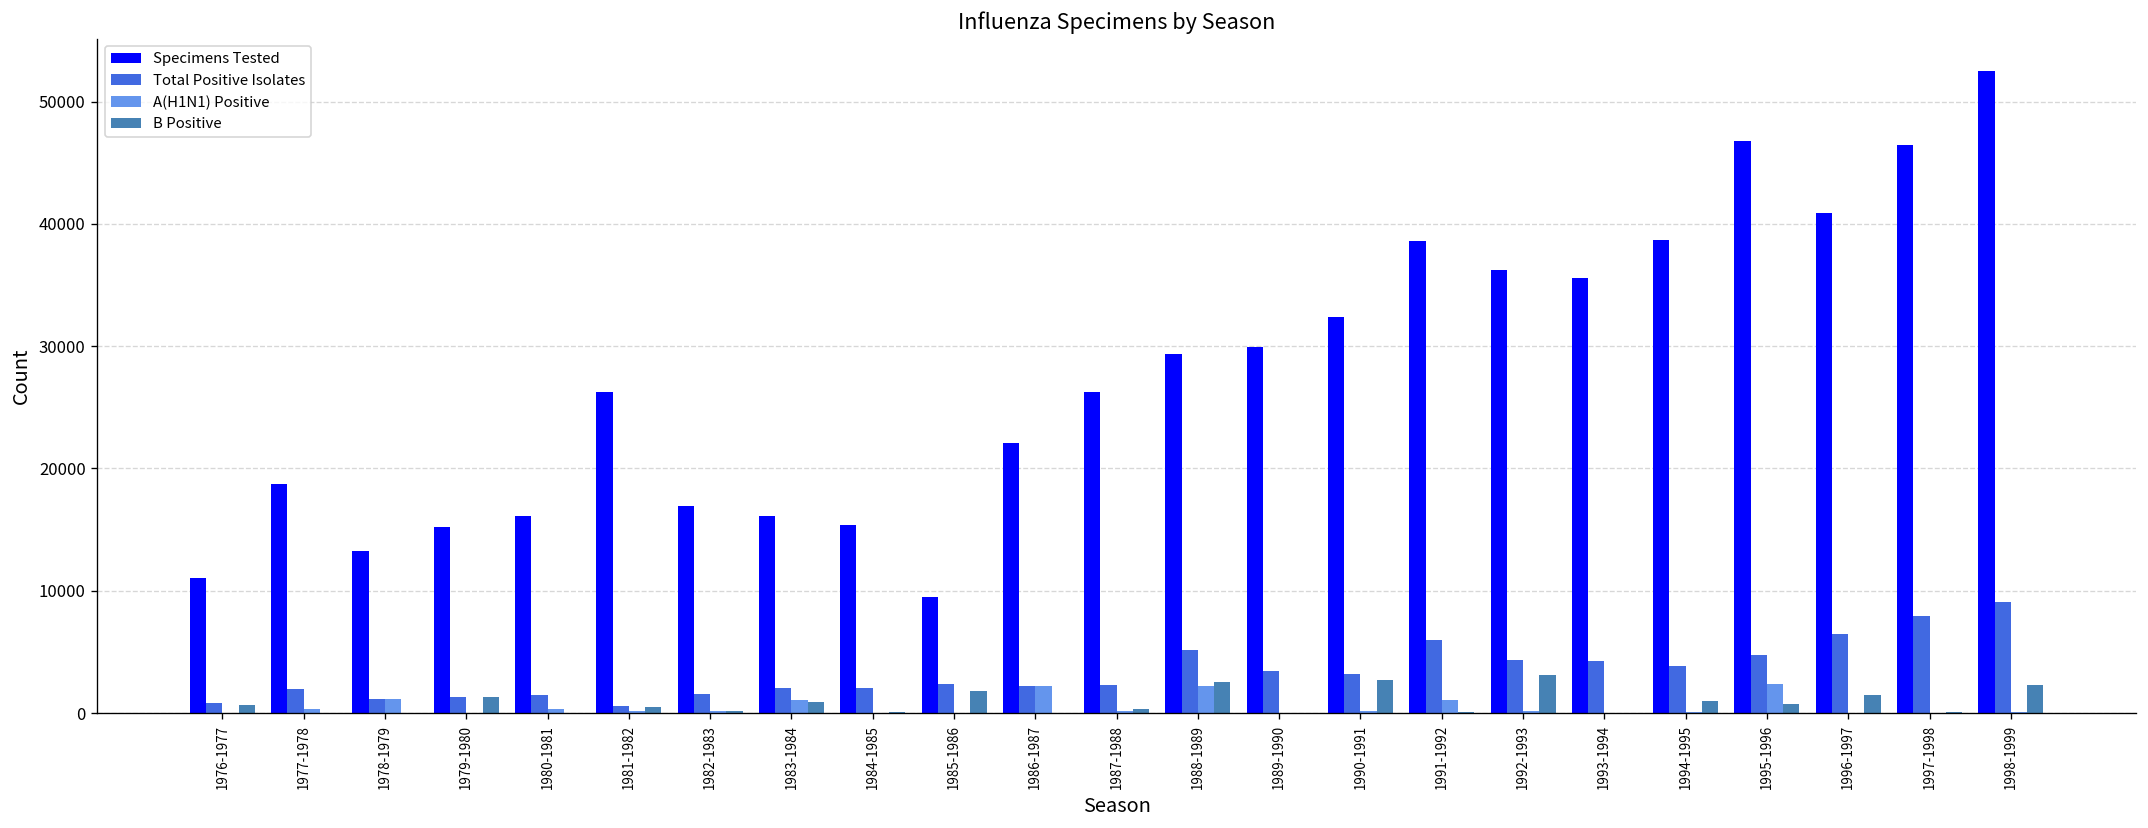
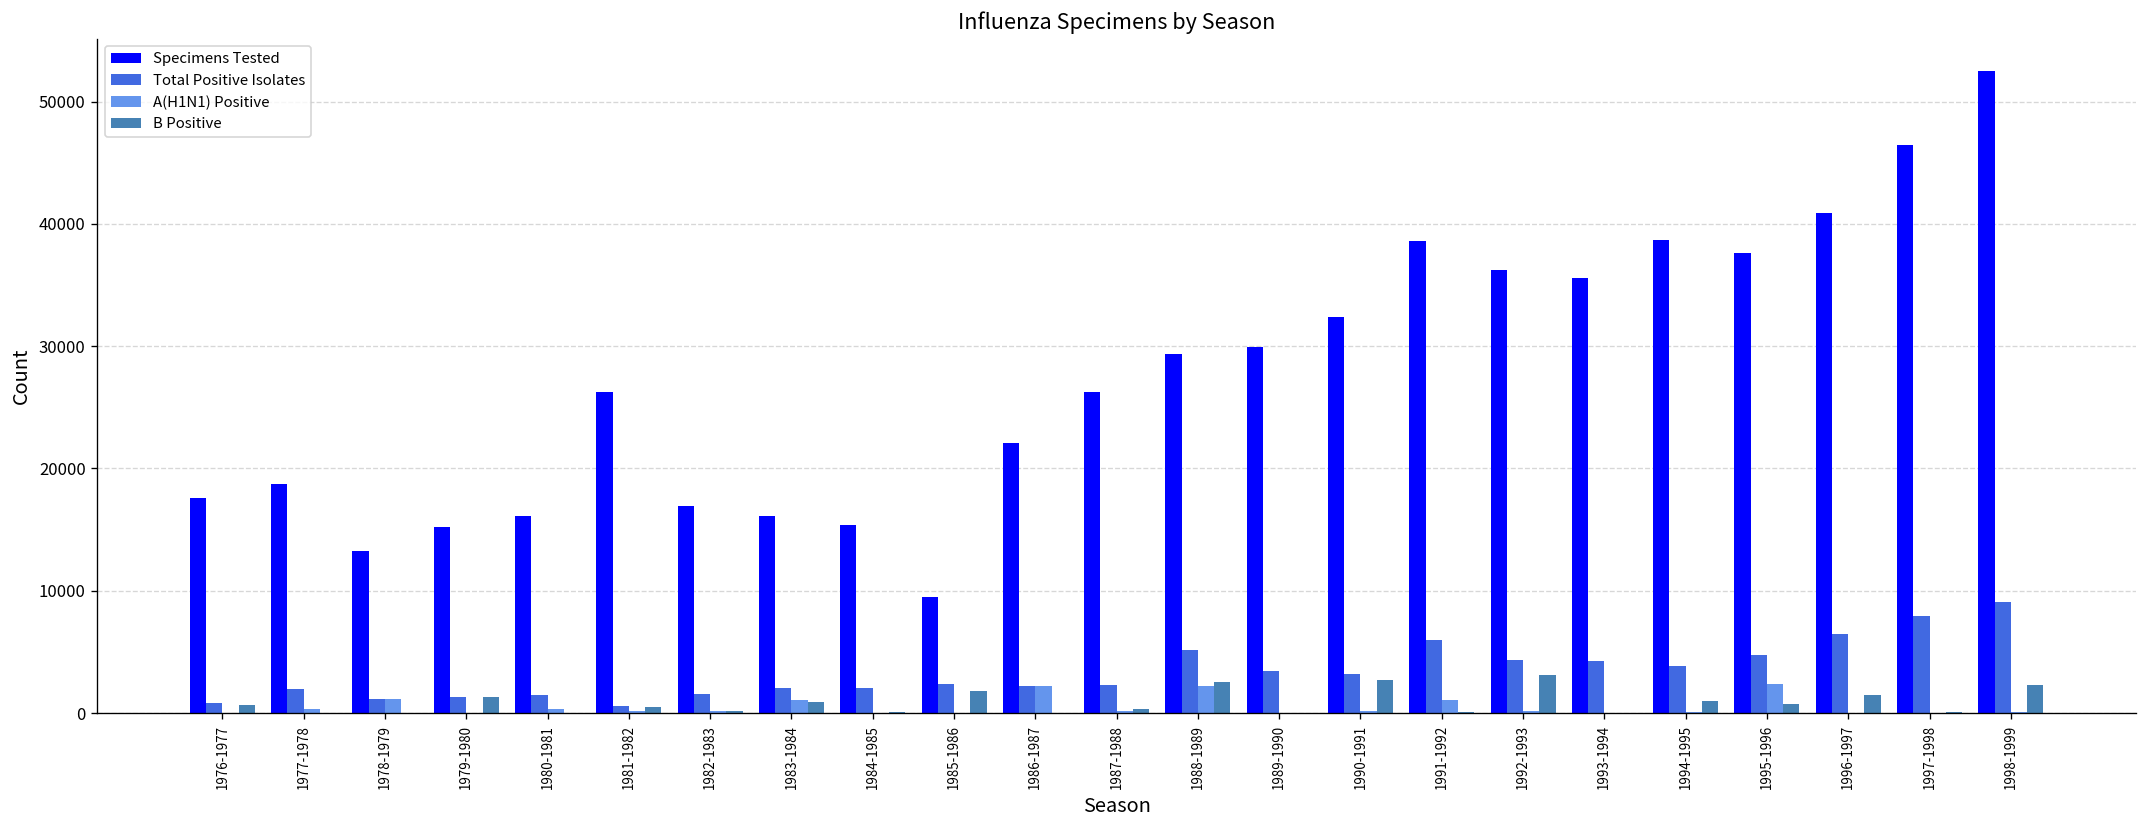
Specimens Tested, 1976-1977: 11000 -> 17600
Specimens Tested, 1995-1996: 46800 -> 37600
